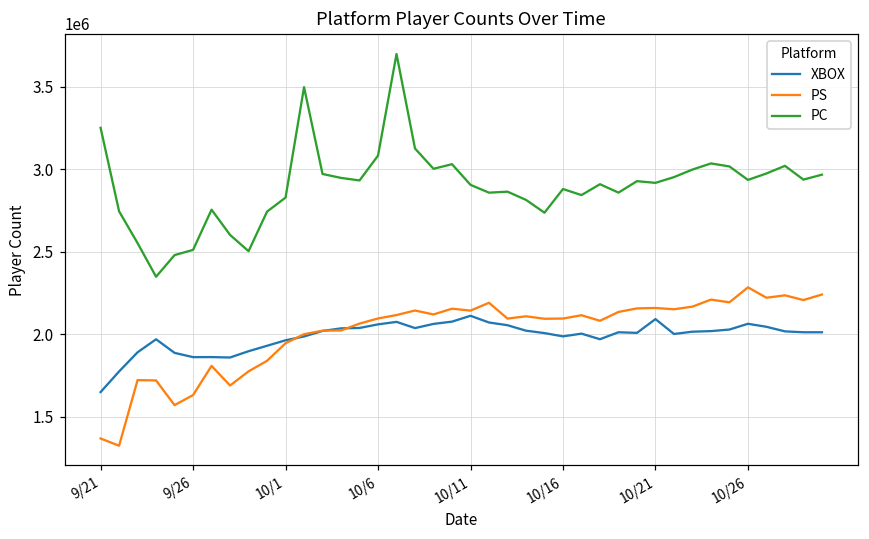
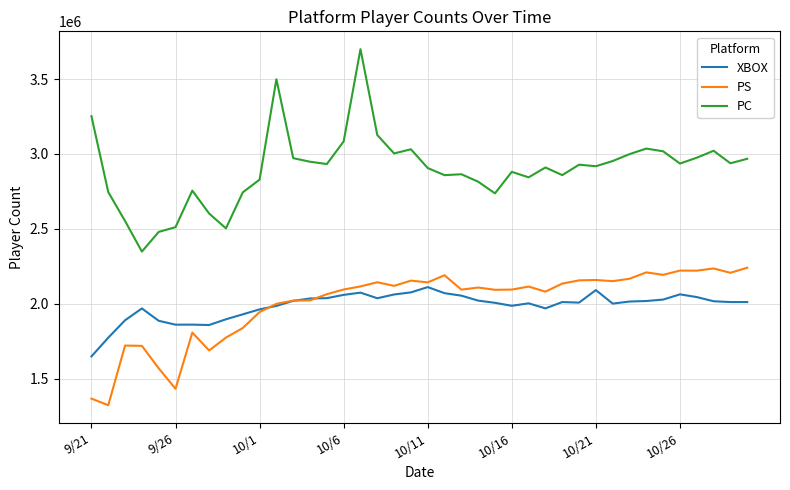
PS, 9/26: 1630000 -> 1430000
PS, 10/26: 2280000 -> 2220000
